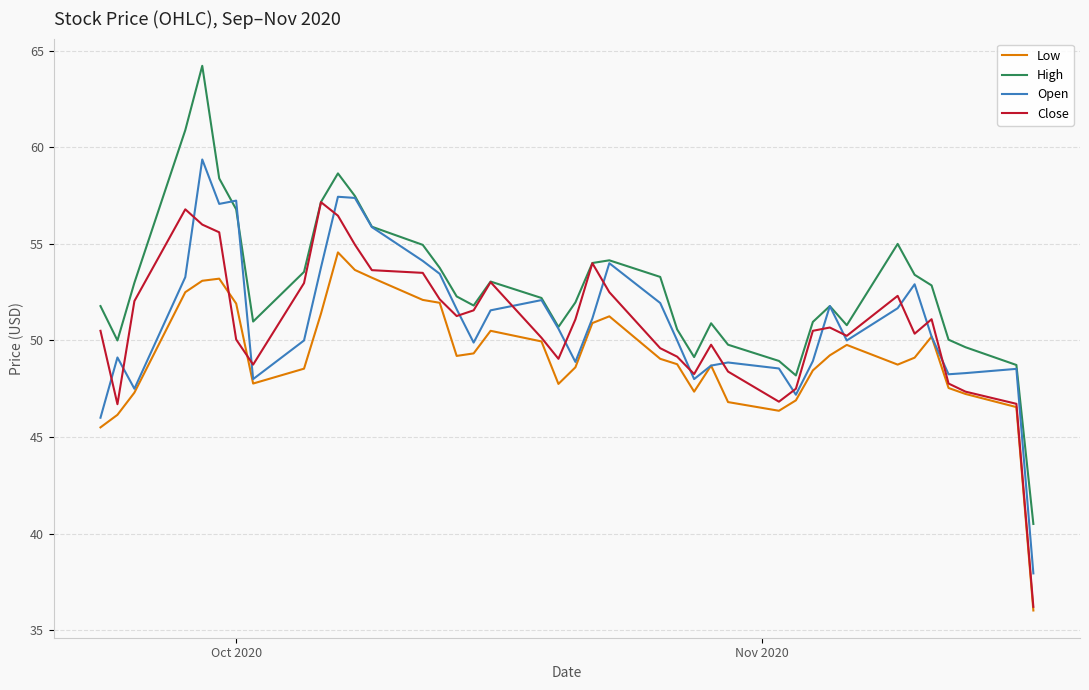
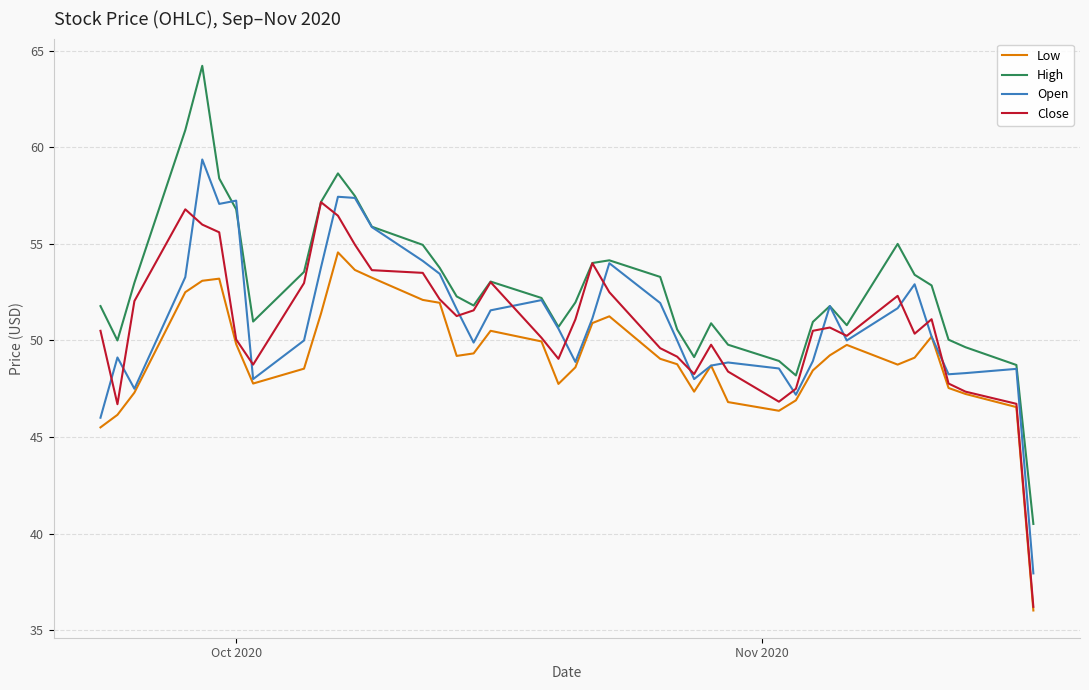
Low, Oct 2020: 51.9 -> 49.8
